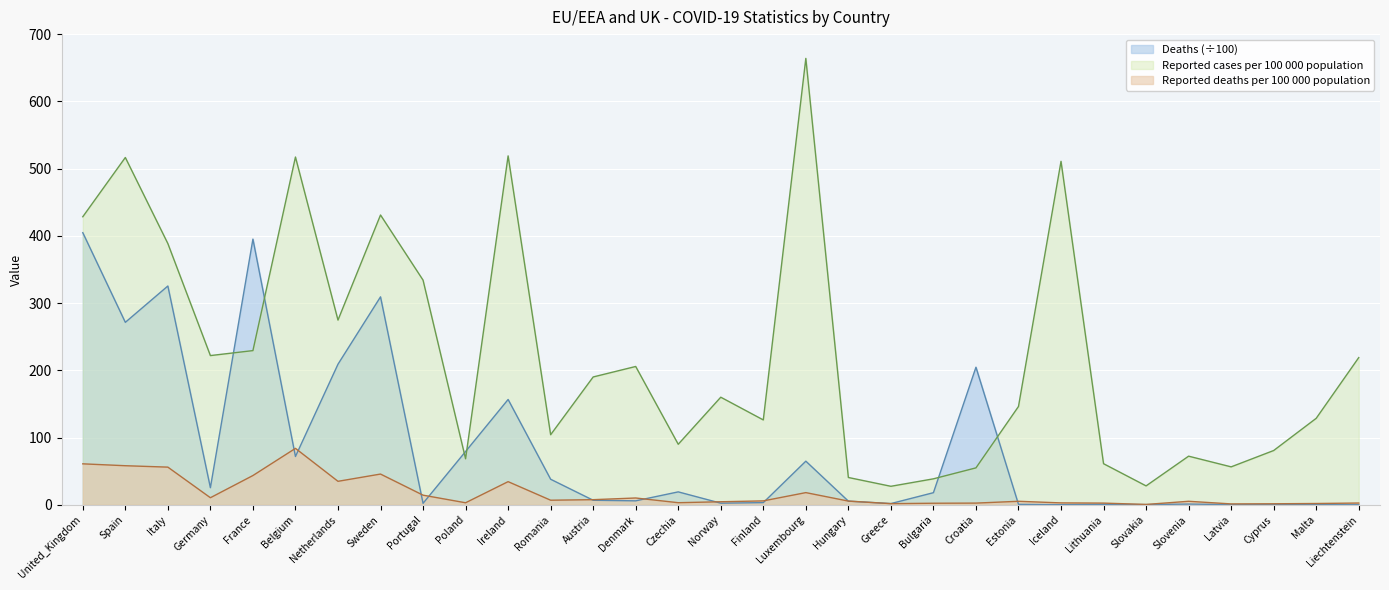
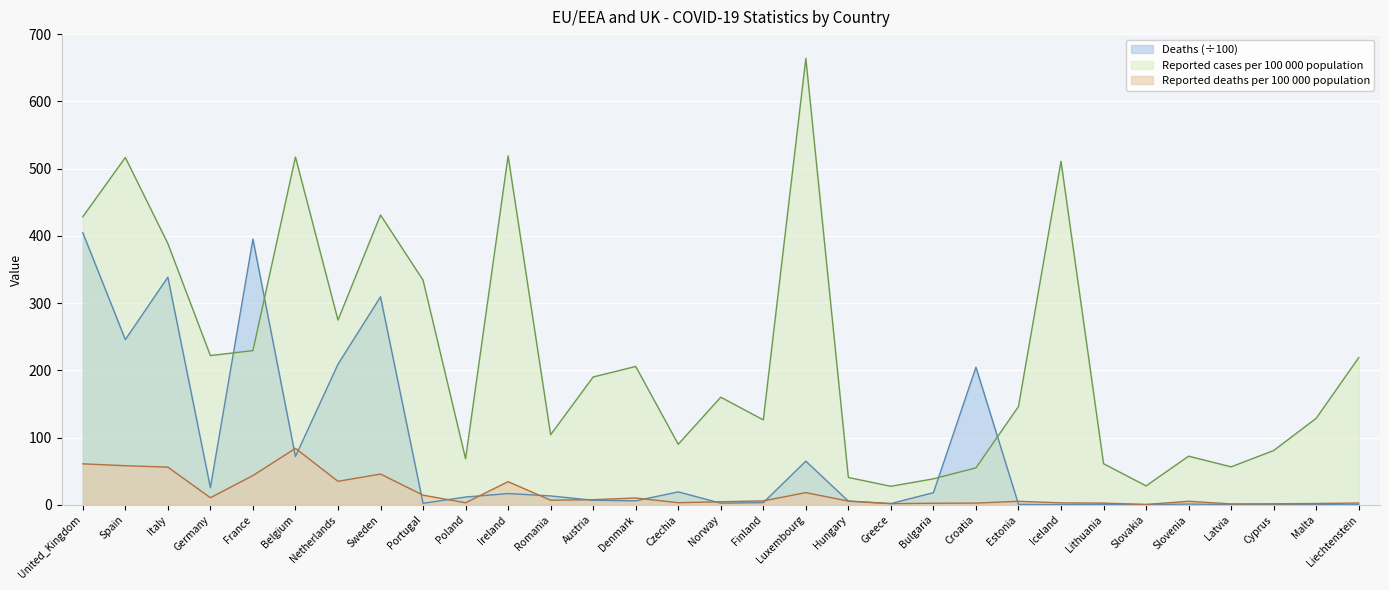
Deaths (÷100), Spain: 270 -> 250
Deaths (÷100), Italy: 330 -> 340
Deaths (÷100), Poland: 80 -> 10
Deaths (÷100), Ireland: 160 -> 20
Deaths (÷100), Romania: 40 -> 10
